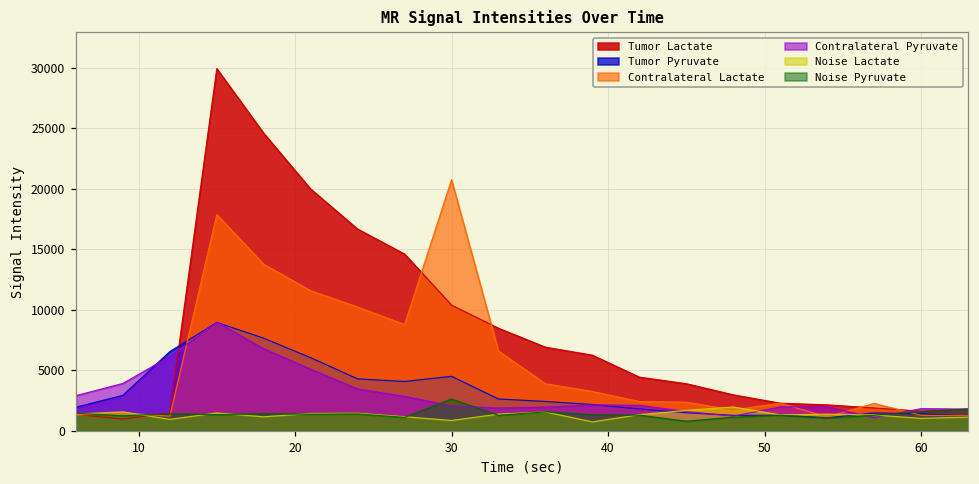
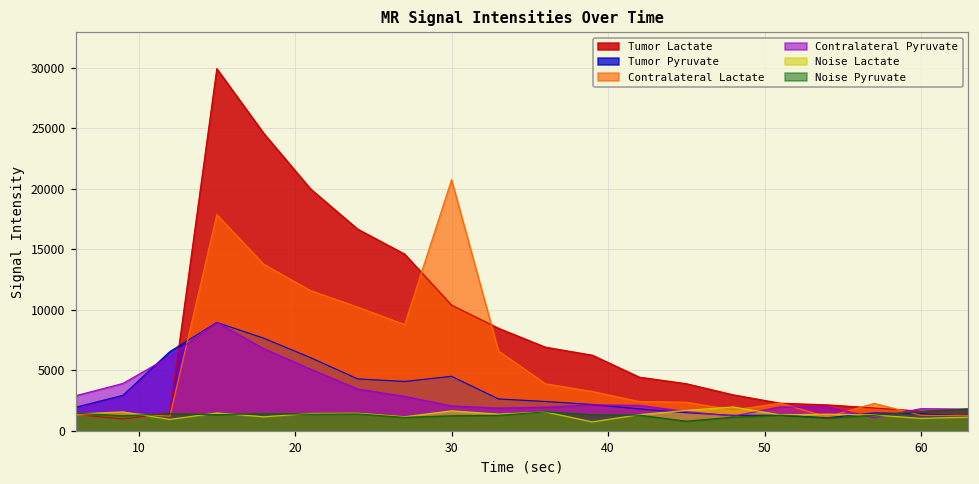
Noise Lactate, 30: 900 -> 1700
Noise Pyruvate, 30: 2600 -> 1200
